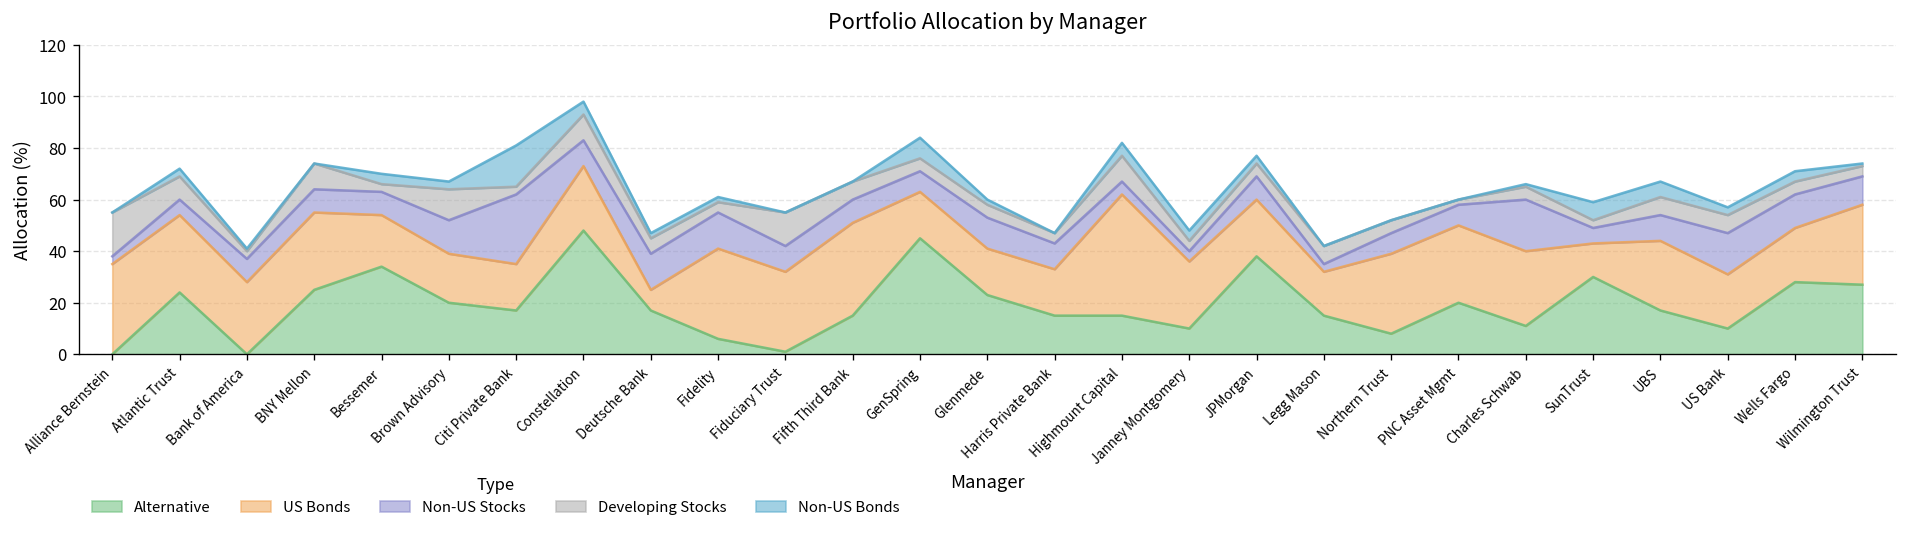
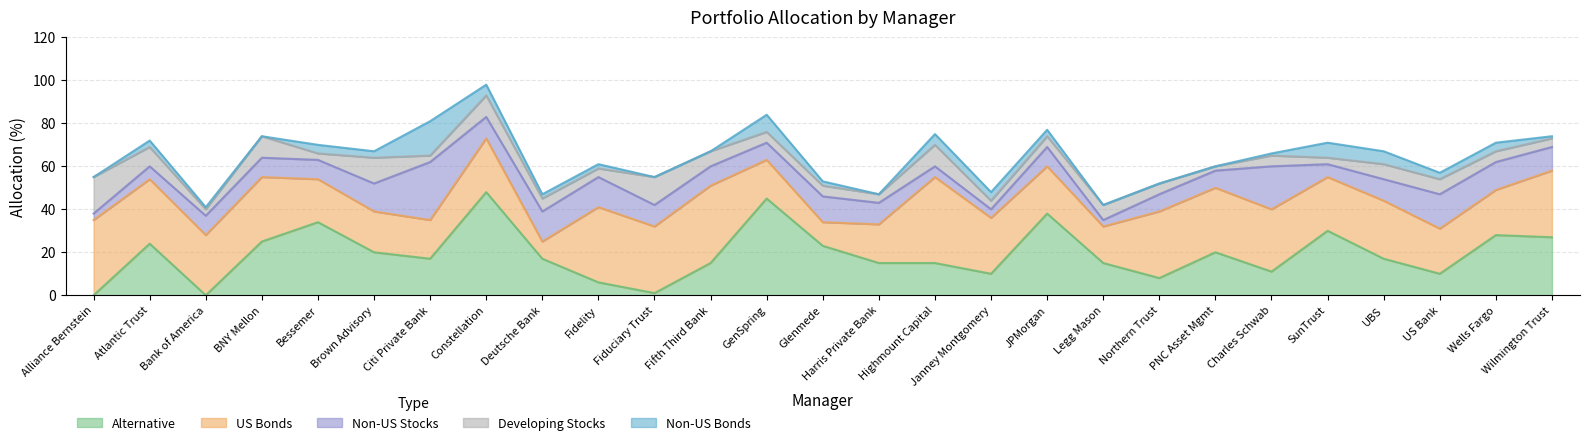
US Bonds, Glenmede: 18 -> 11
US Bonds, Highmount Capital: 47 -> 40
US Bonds, SunTrust: 13 -> 25
